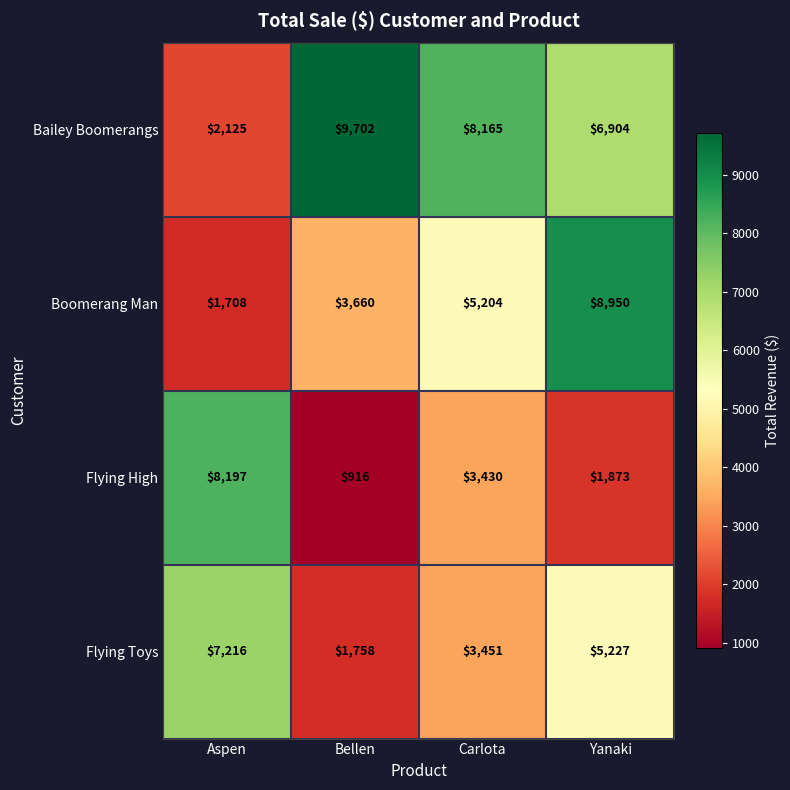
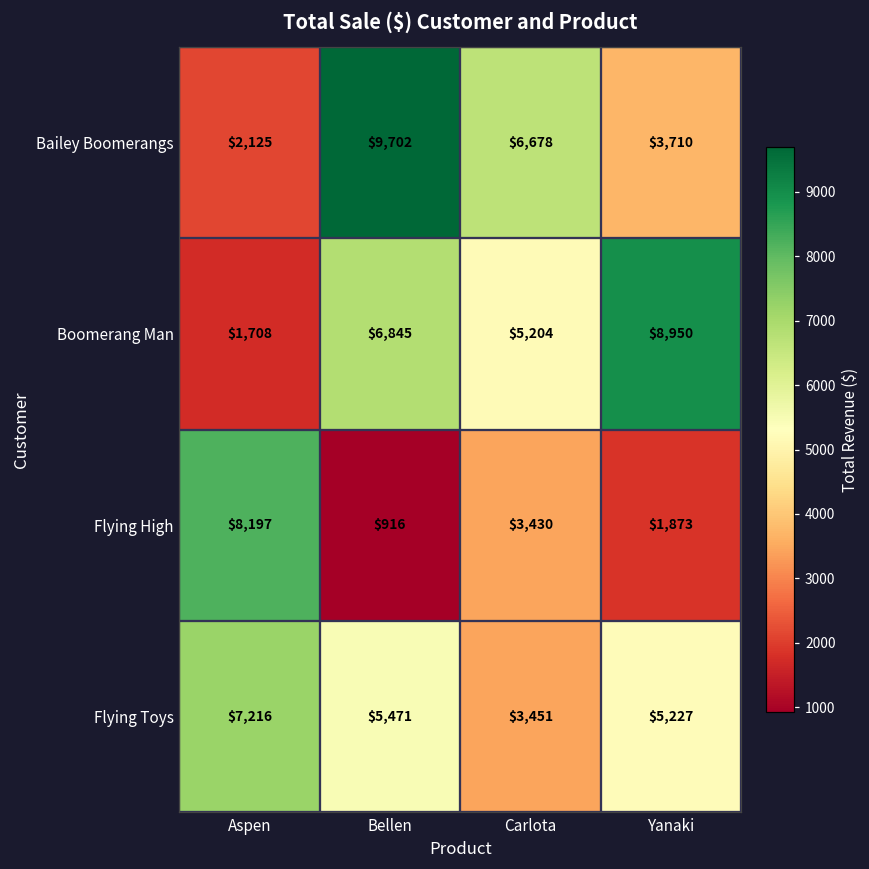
Bailey Boomerangs, Carlota: $8,165 -> $6,678
Bailey Boomerangs, Yanaki: $6,904 -> $3,710
Boomerang Man, Bellen: $3,660 -> $6,845
Flying Toys, Bellen: $1,758 -> $5,471
